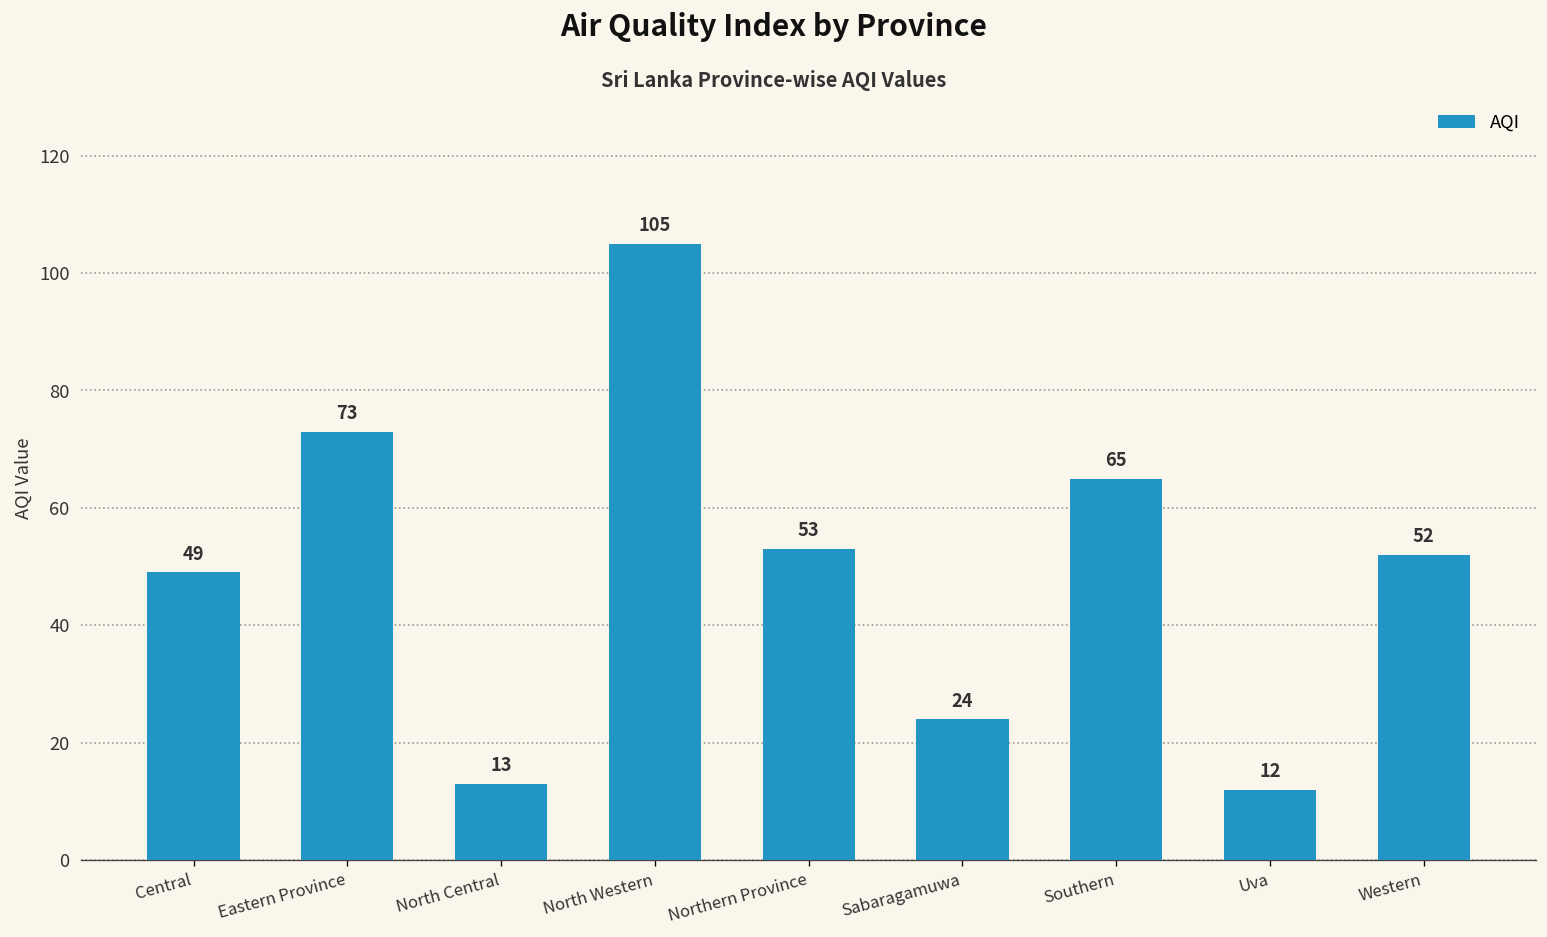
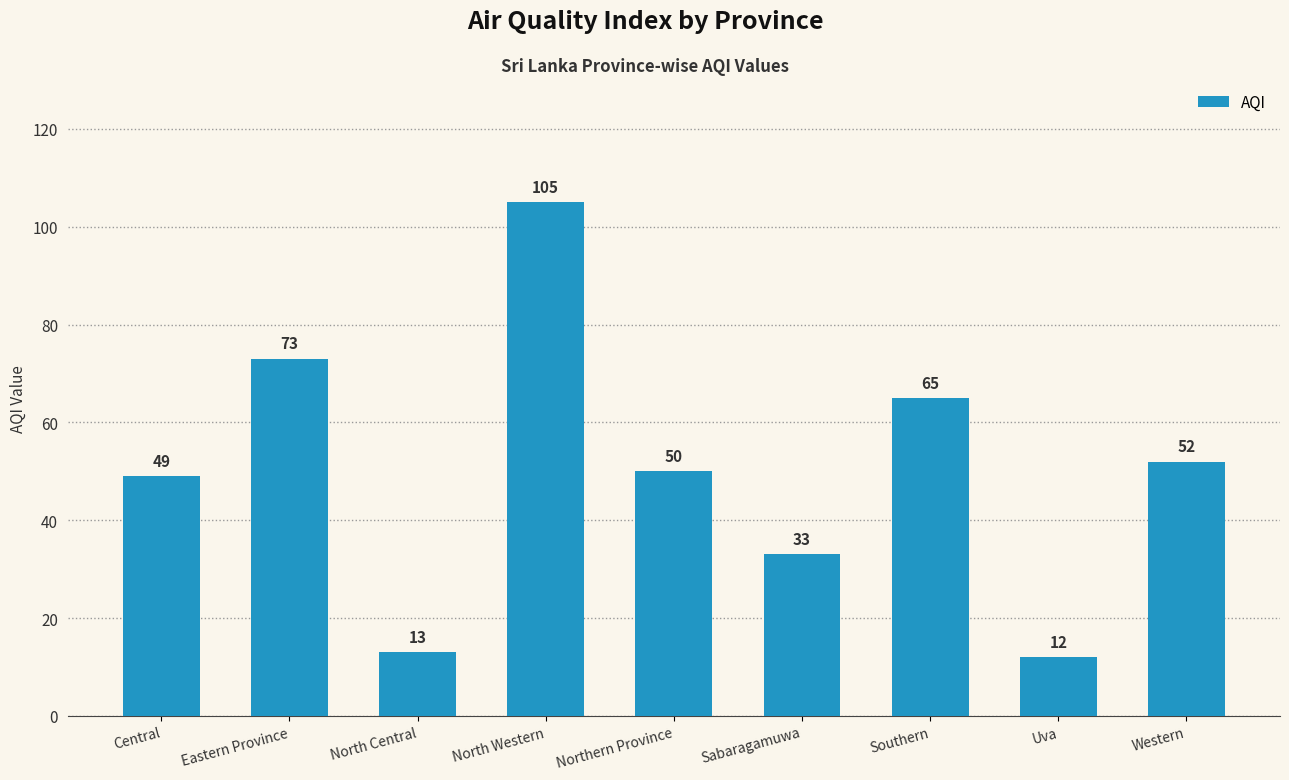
Northern Province: 53 -> 50
Sabaragamuwa: 24 -> 33
